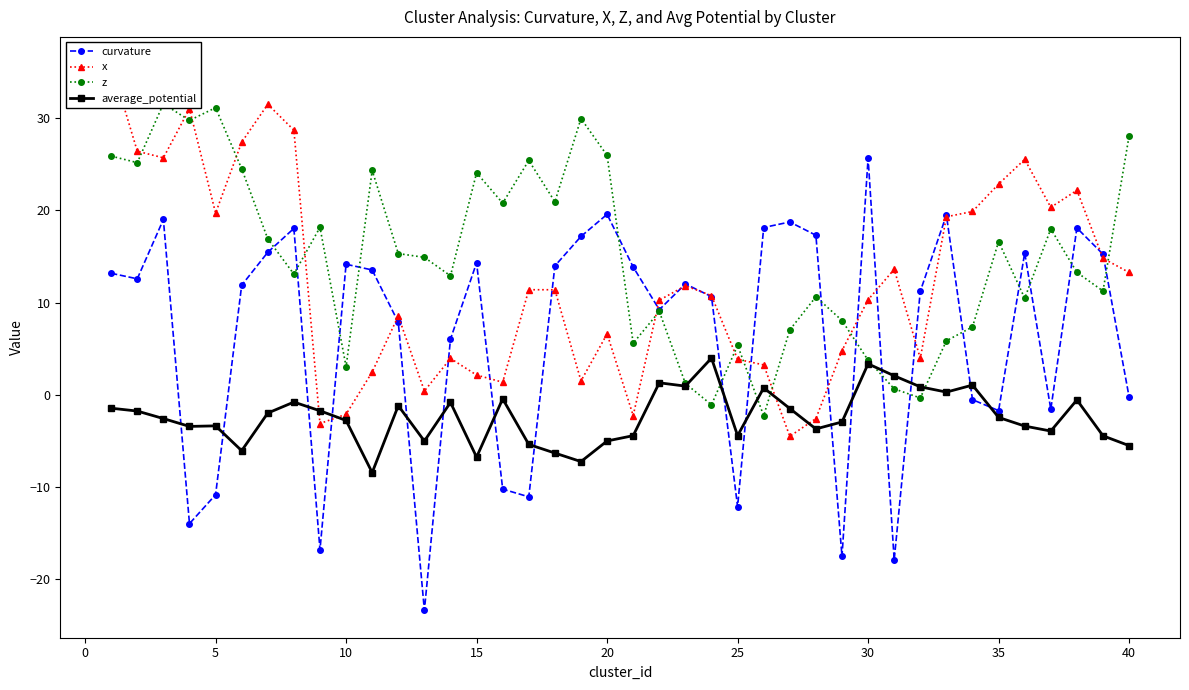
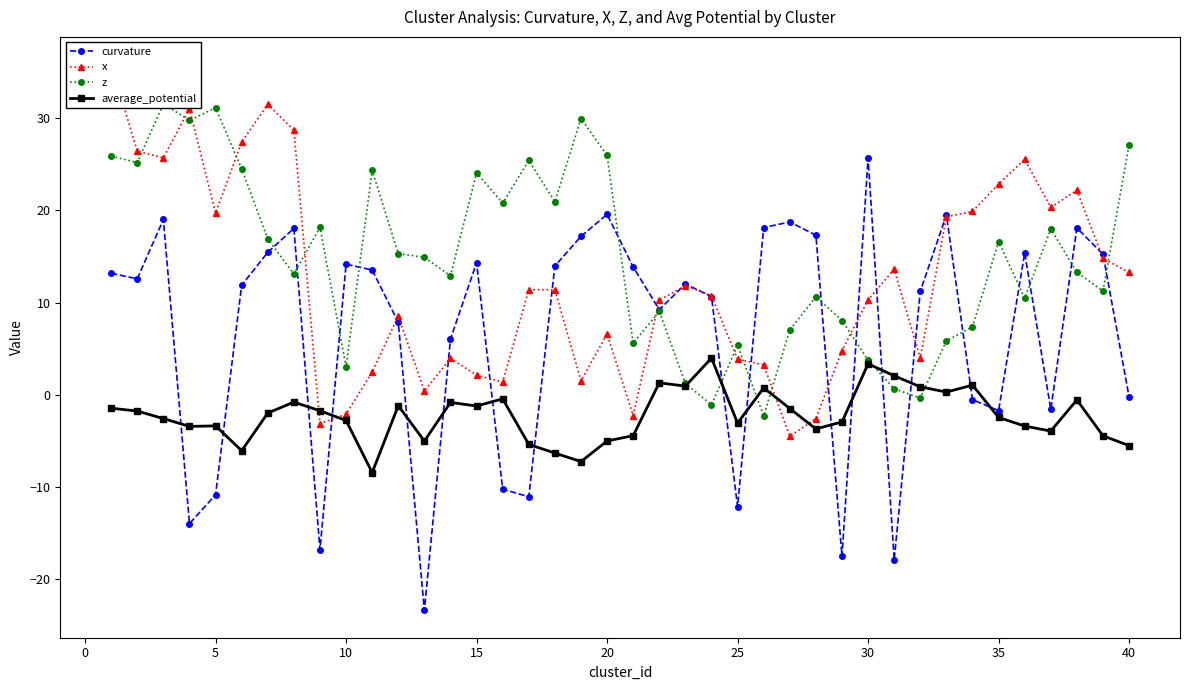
average_potential, 15: -7 -> -1
average_potential, 25: -4 -> -3
z, 40: 28 -> 27
